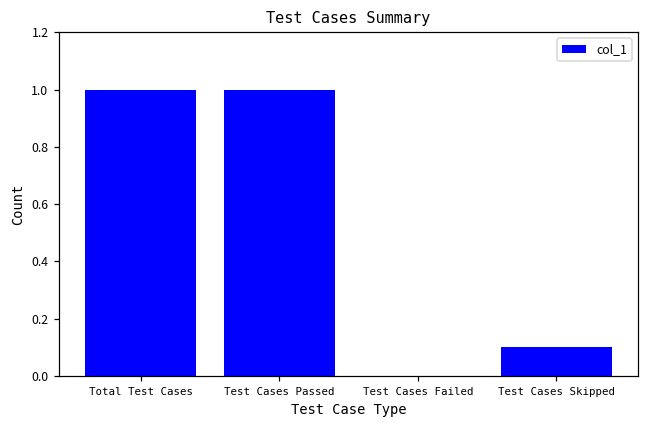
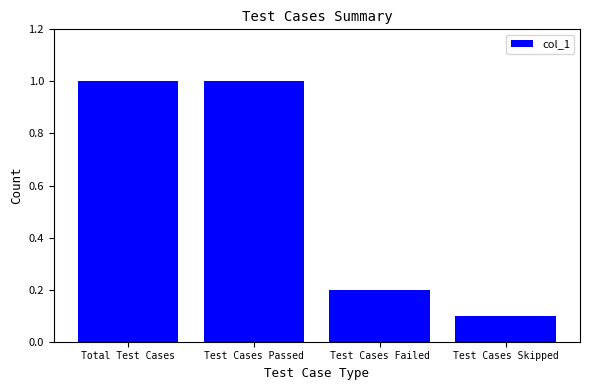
Test Cases Failed: 0.0 -> 0.2
